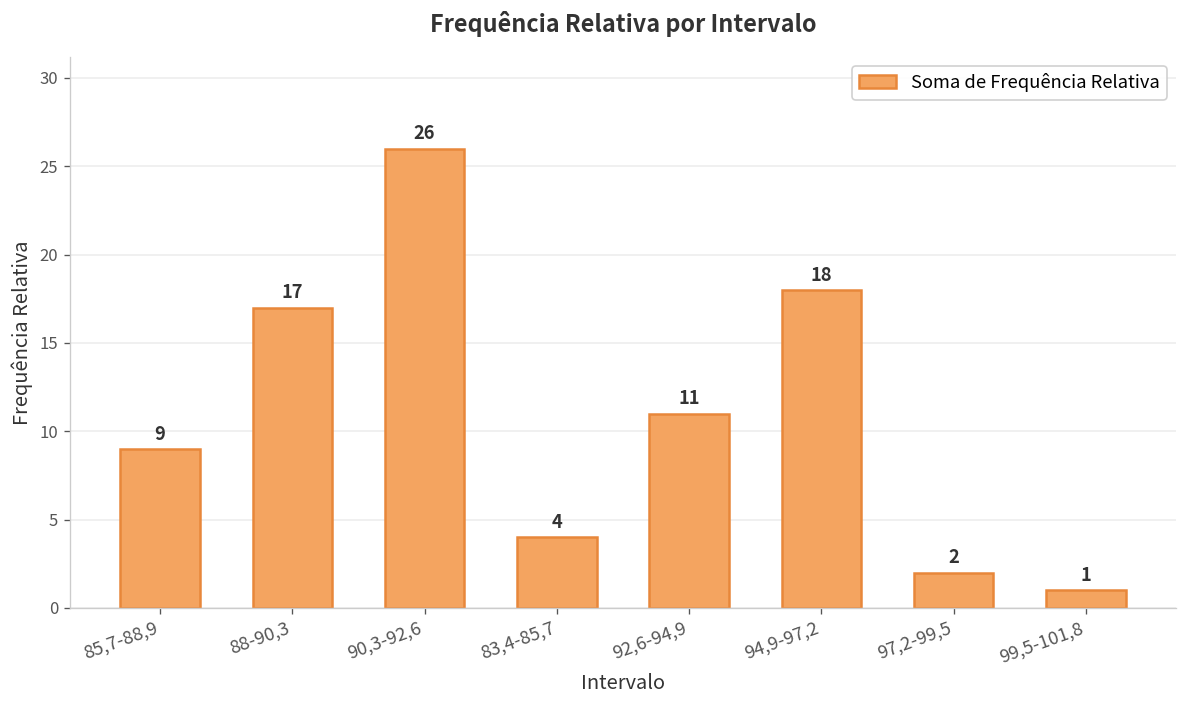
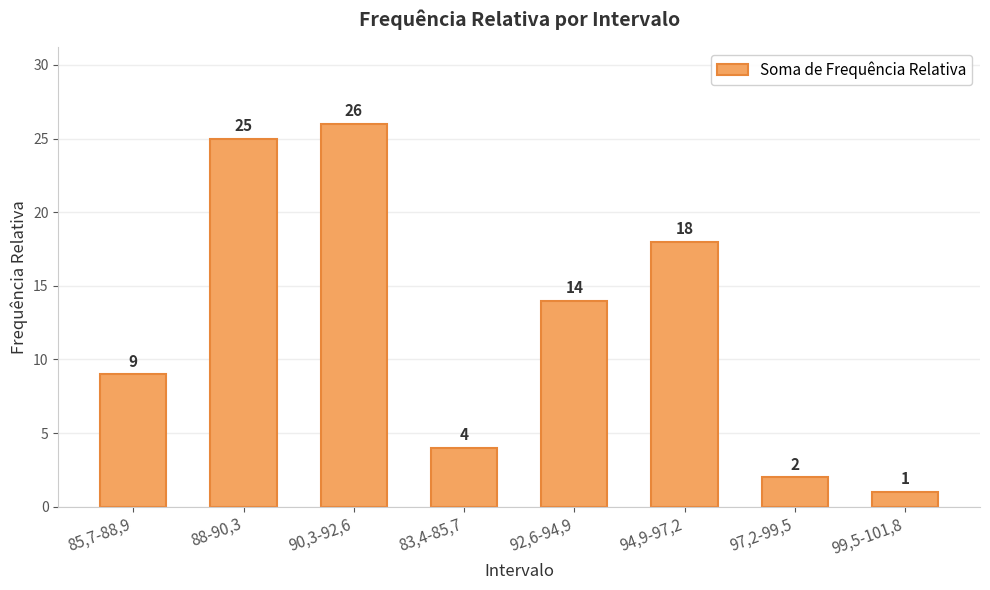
88-90,3: 17 -> 25
92,6-94,9: 11 -> 14
